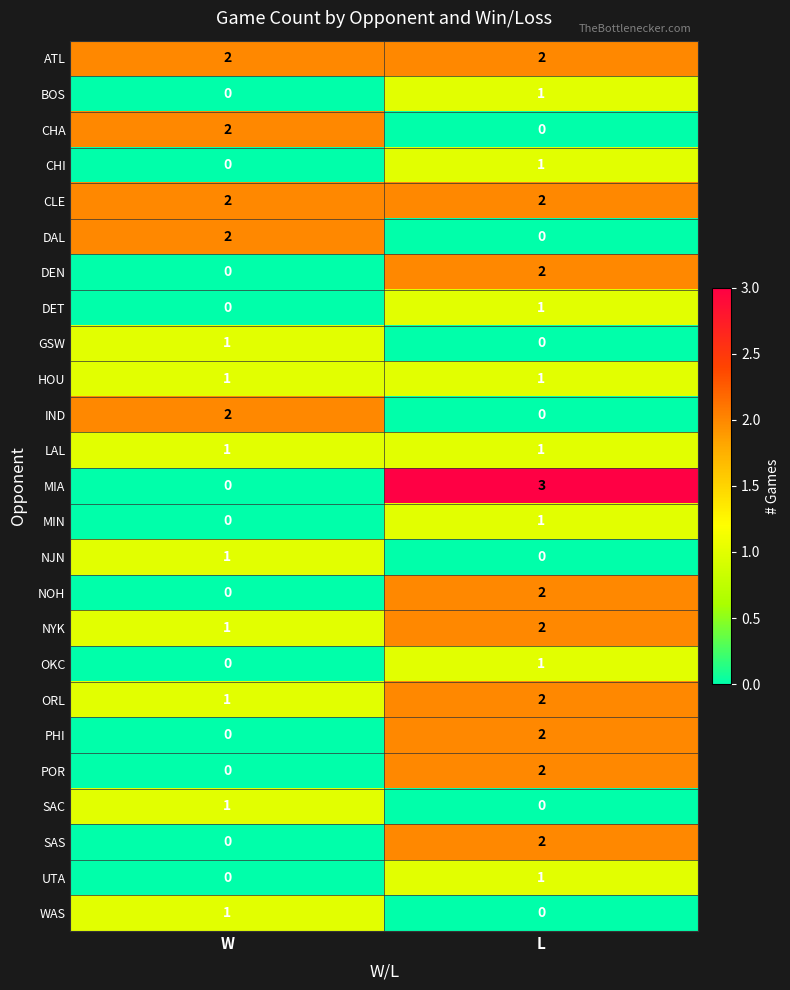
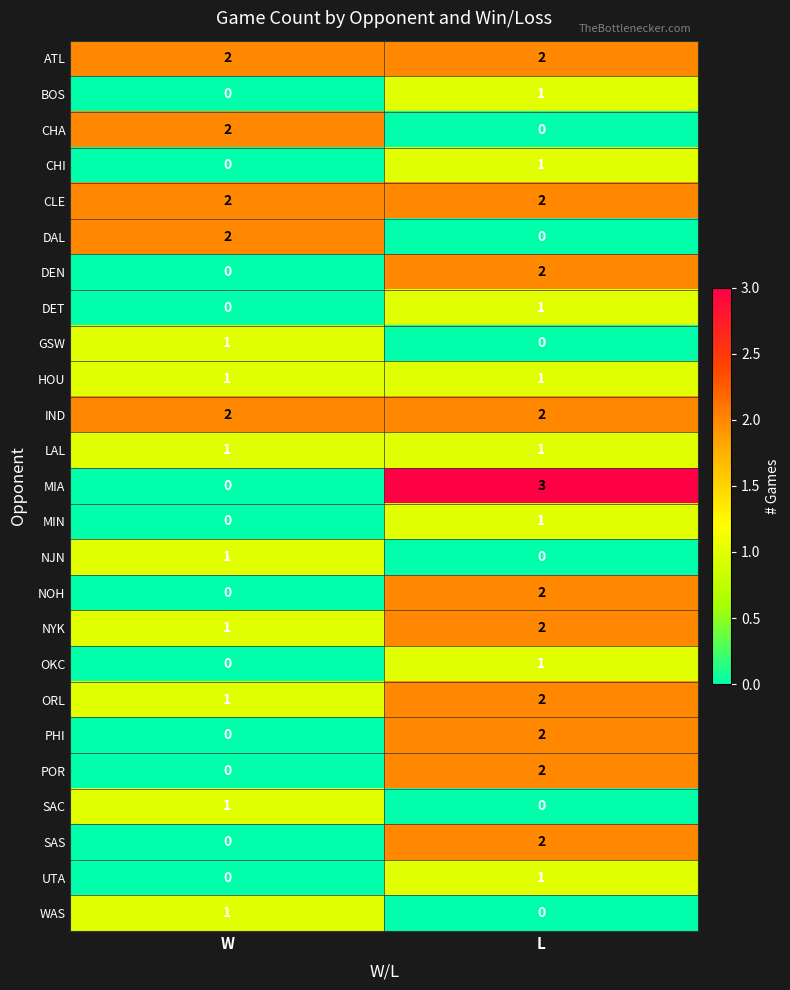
IND, L: 0 -> 2
